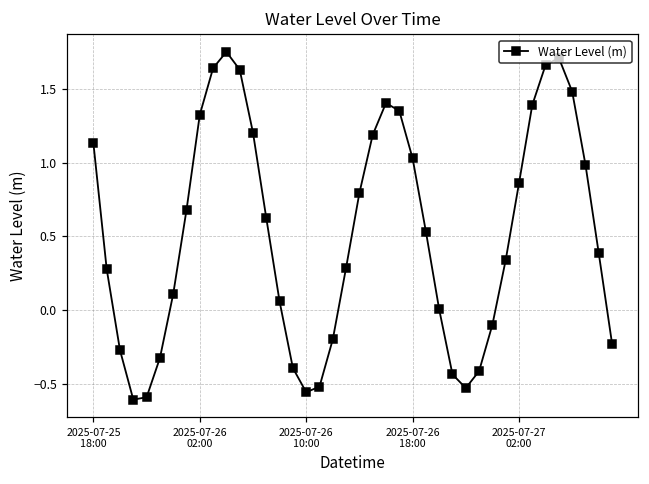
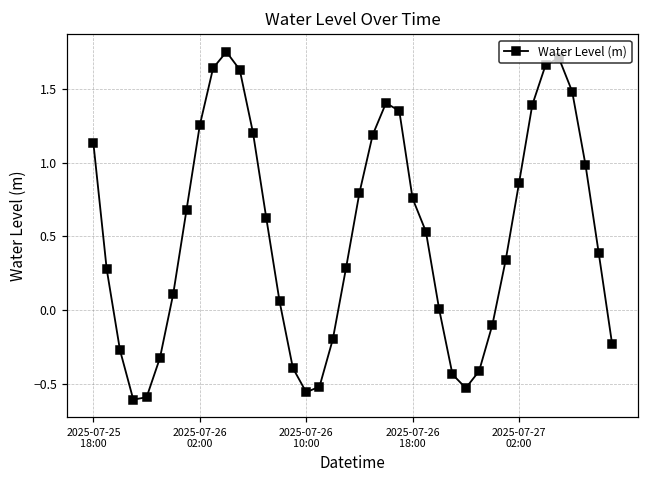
2025-07-26 02:00: 1.33 -> 1.26
2025-07-26 18:00: 1.03 -> 0.76
